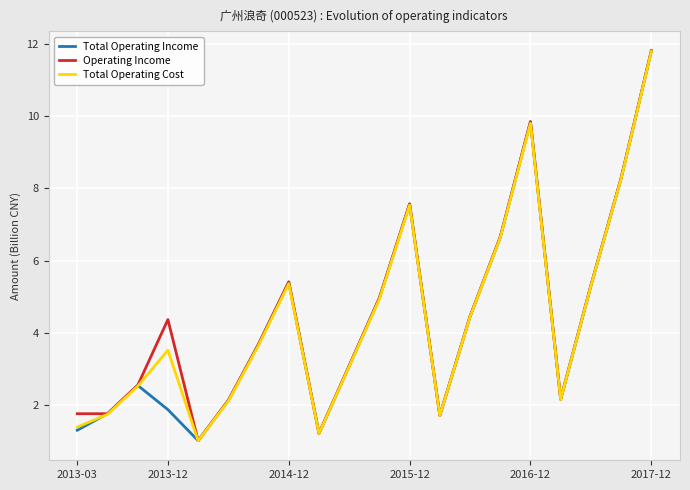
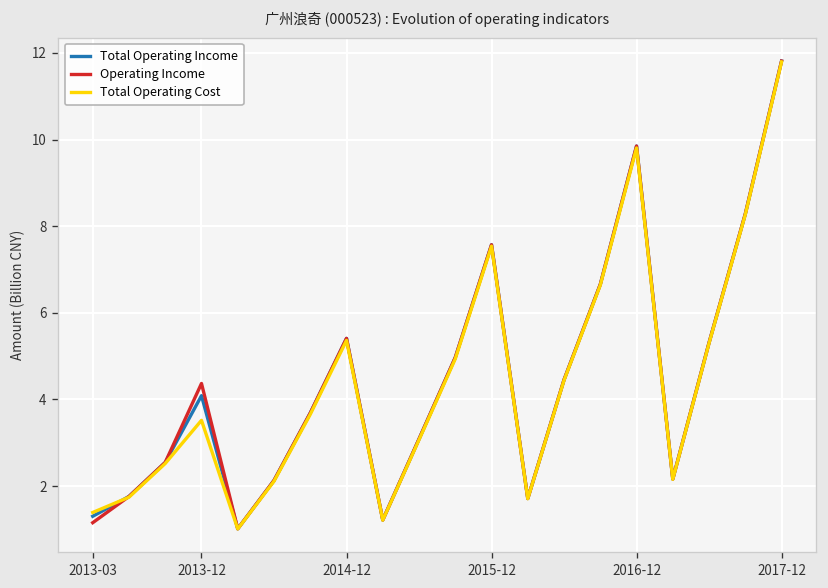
Operating Income, 2013-03: 1.8 -> 1.2
Total Operating Income, 2013-12: 1.9 -> 4.1
